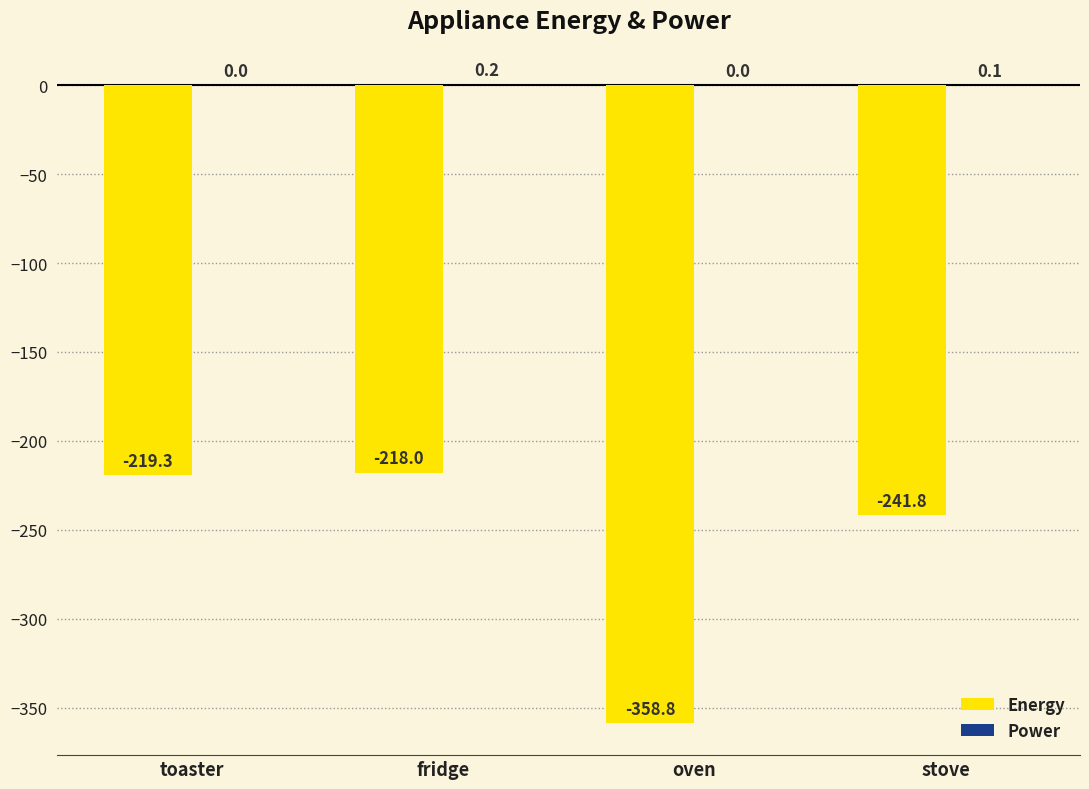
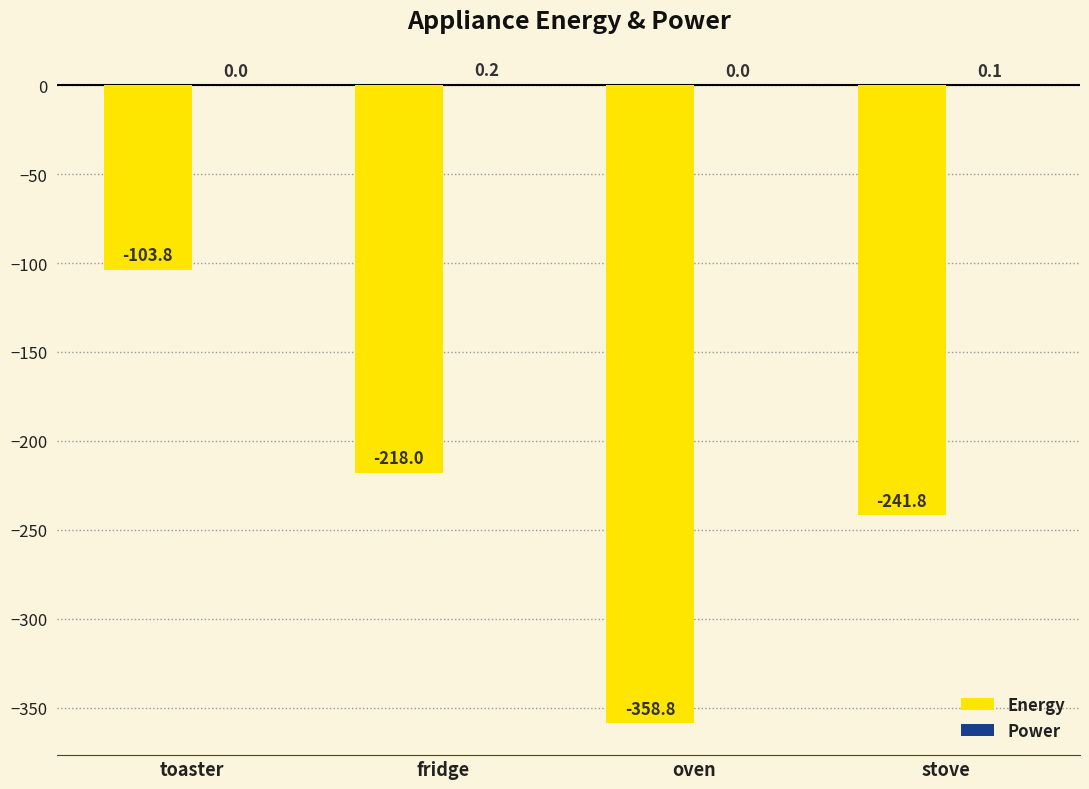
Energy, toaster: -219.3 -> -103.8
